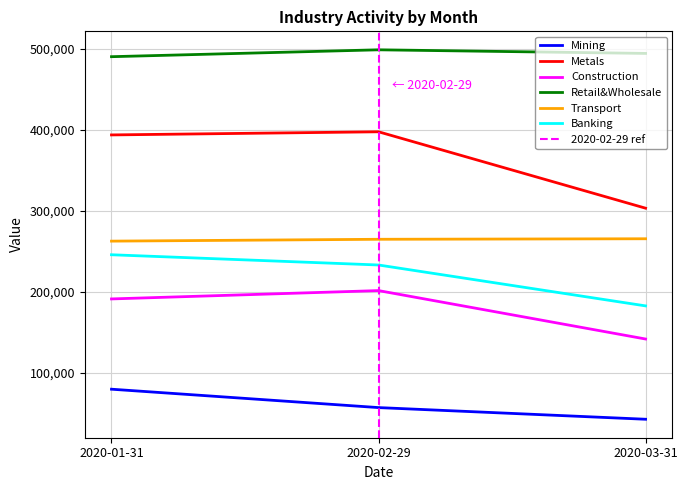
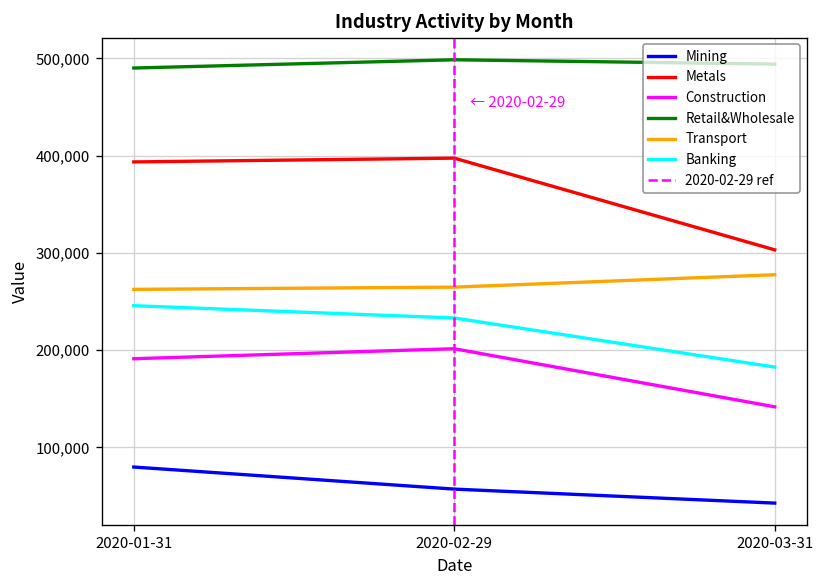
Transport, 2020-03-31: 270,000 -> 280,000
